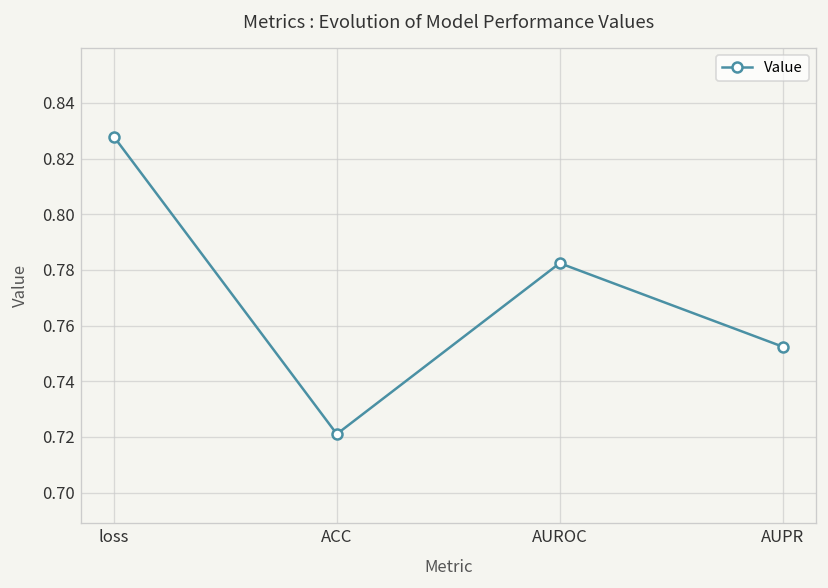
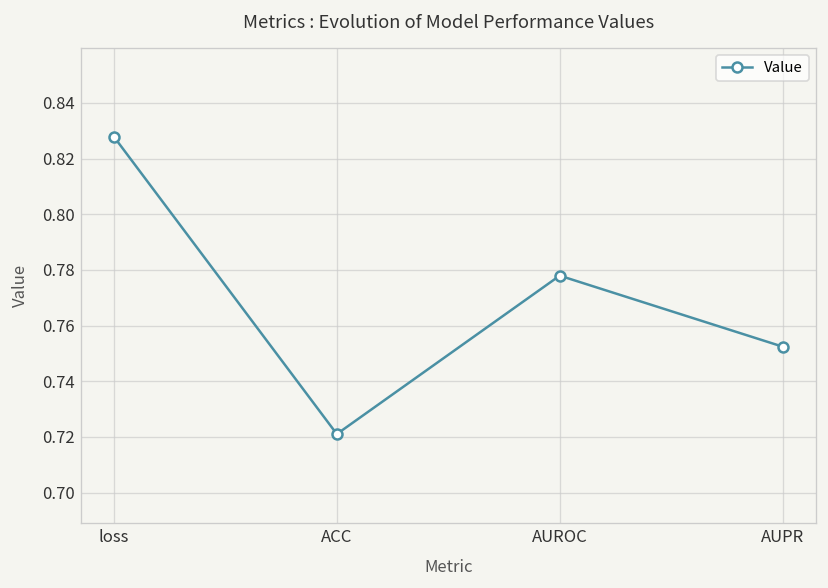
AUROC: 0.782 -> 0.778
